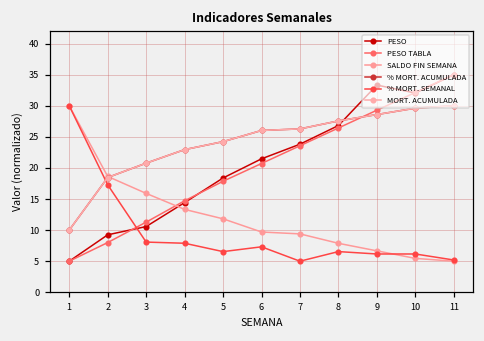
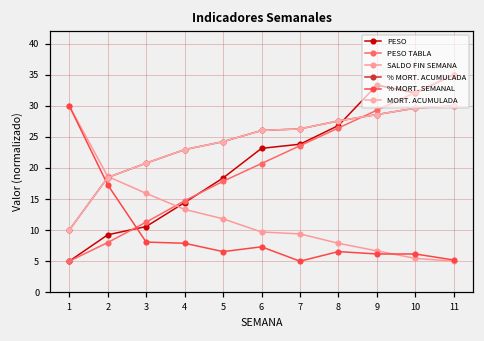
PESO, 6: 21 -> 23
